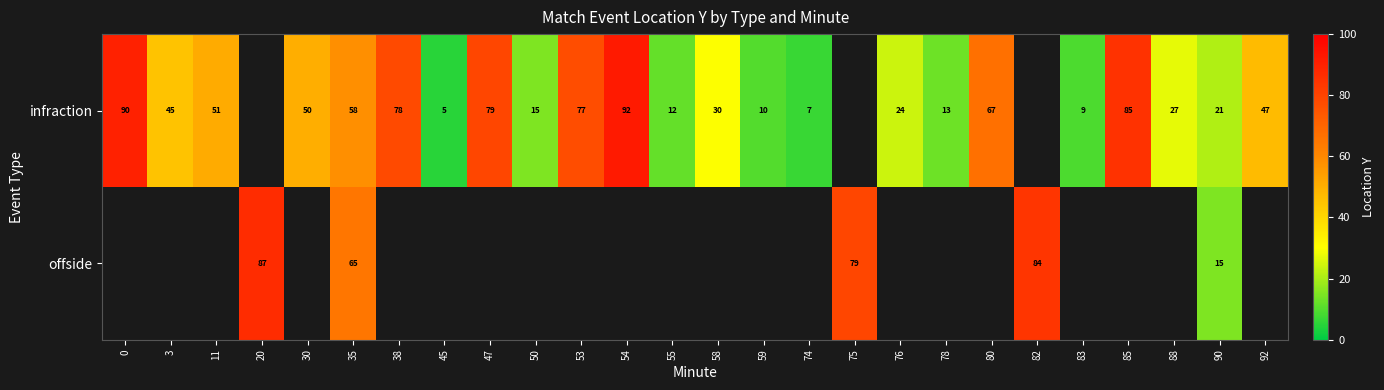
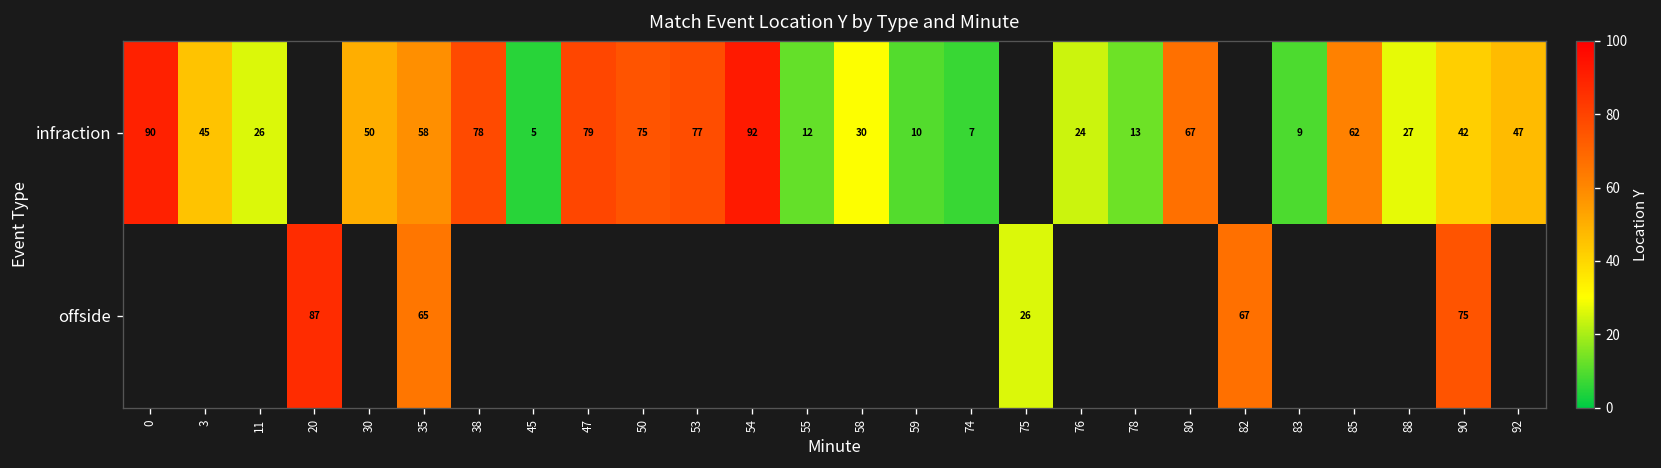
infraction, 11: 51 -> 26
infraction, 50: 15 -> 75
infraction, 85: 85 -> 62
infraction, 90: 21 -> 42
offside, 75: 79 -> 26
offside, 82: 84 -> 67
offside, 90: 15 -> 75
